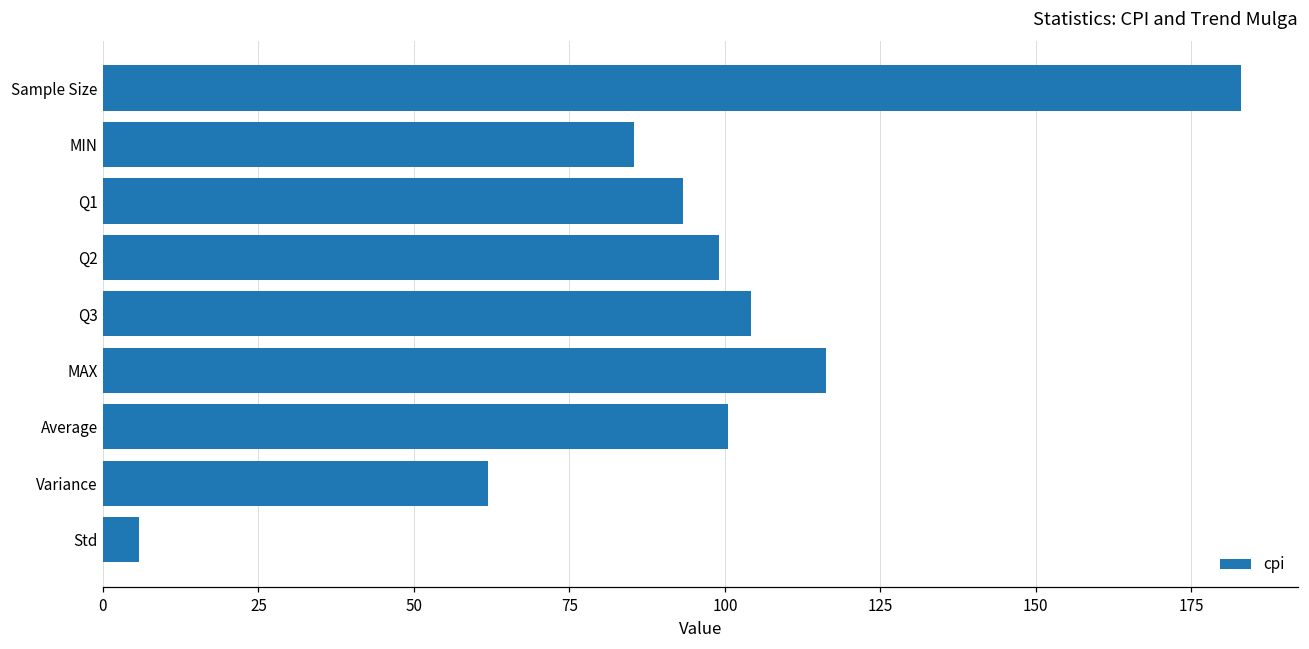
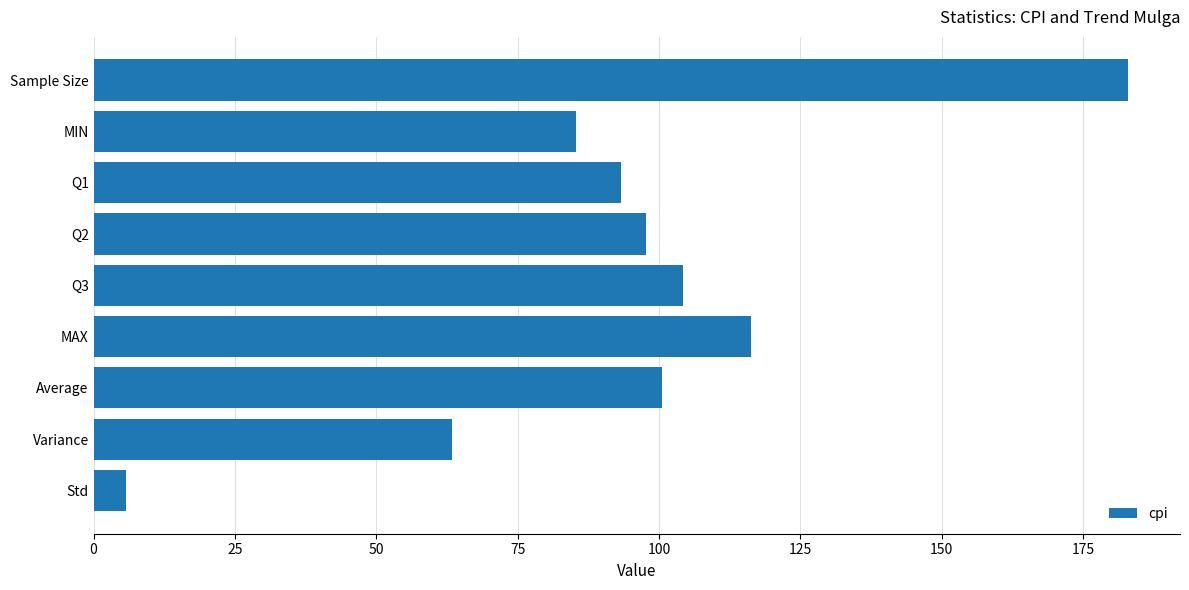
Q2: 99 -> 98
Variance: 62 -> 63
